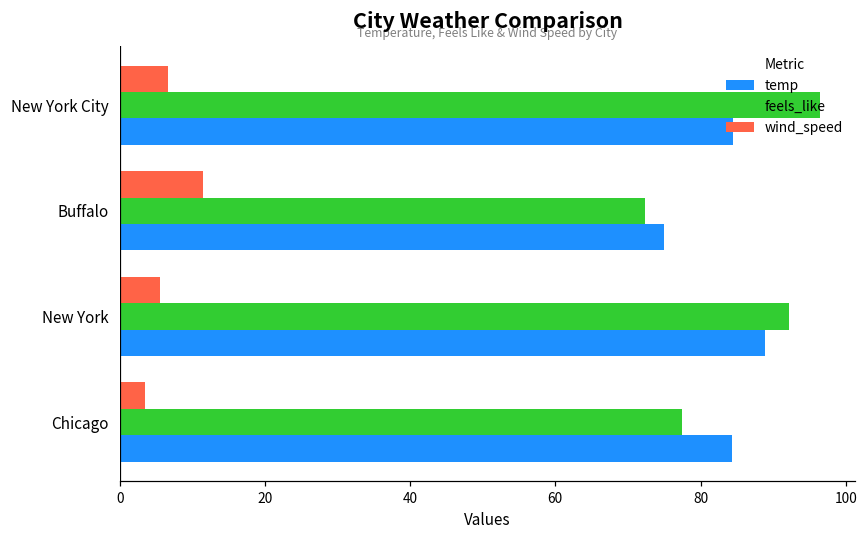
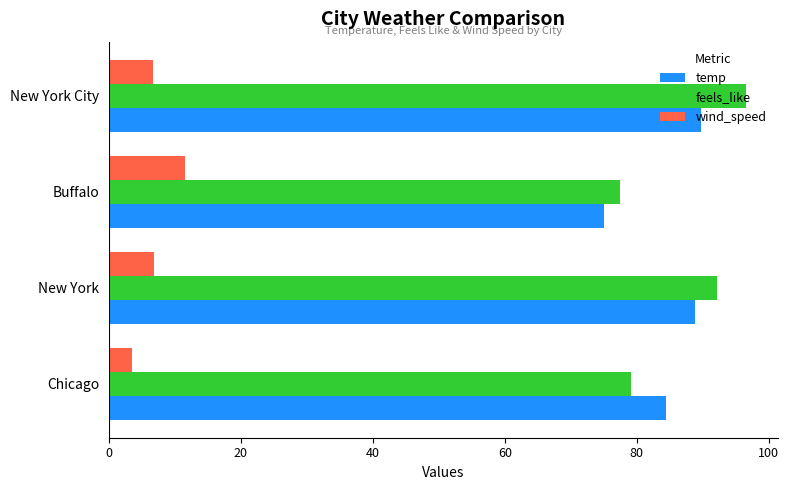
temp, New York City: 84 -> 90
feels_like, Buffalo: 72 -> 77
wind_speed, New York: 6 -> 7
feels_like, Chicago: 78 -> 79
